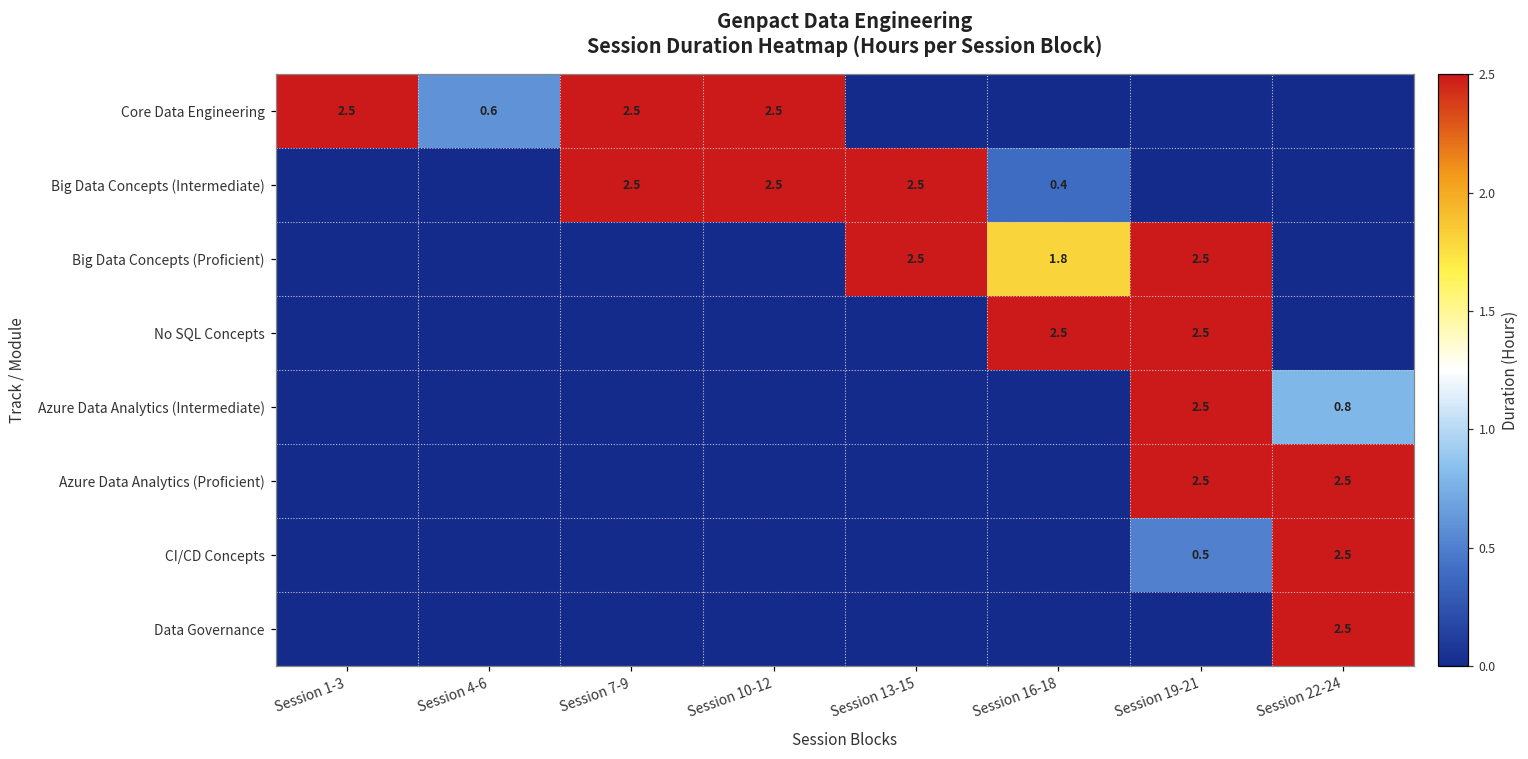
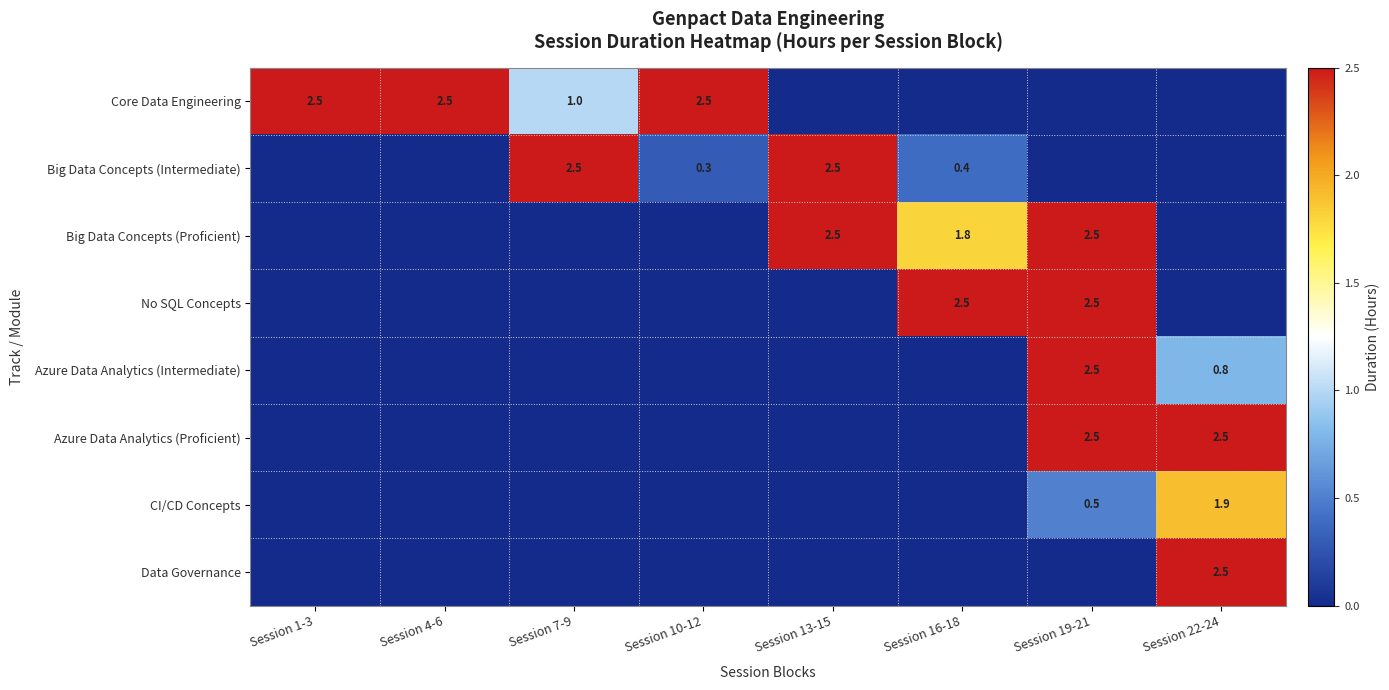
Core Data Engineering, Session 4-6: 0.6 -> 2.5
Core Data Engineering, Session 7-9: 2.5 -> 1.0
Big Data Concepts (Intermediate), Session 10-12: 2.5 -> 0.3
CI/CD Concepts, Session 22-24: 2.5 -> 1.9
